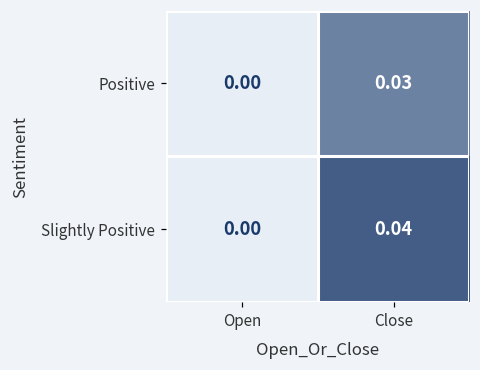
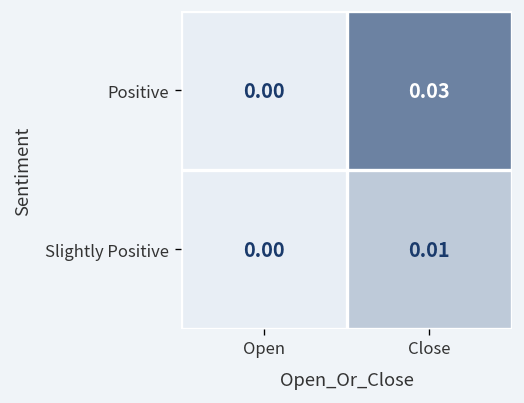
Slightly Positive, Close: 0.04 -> 0.01
